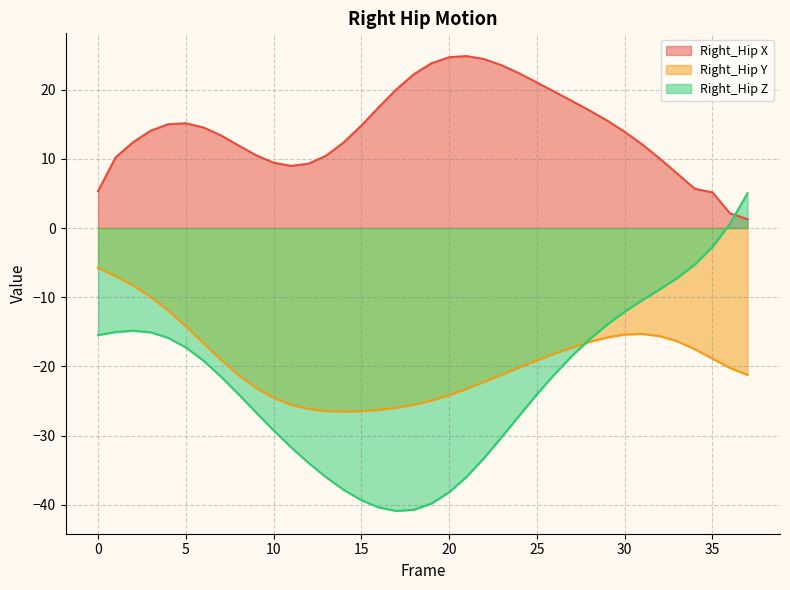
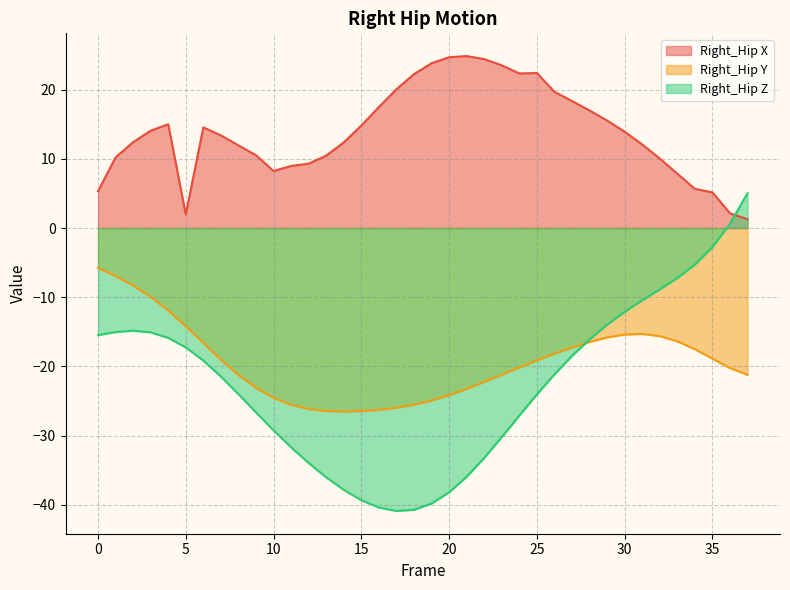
Right_Hip X, 5: 15 -> 2
Right_Hip X, 10: 9 -> 8
Right_Hip X, 25: 21 -> 22
